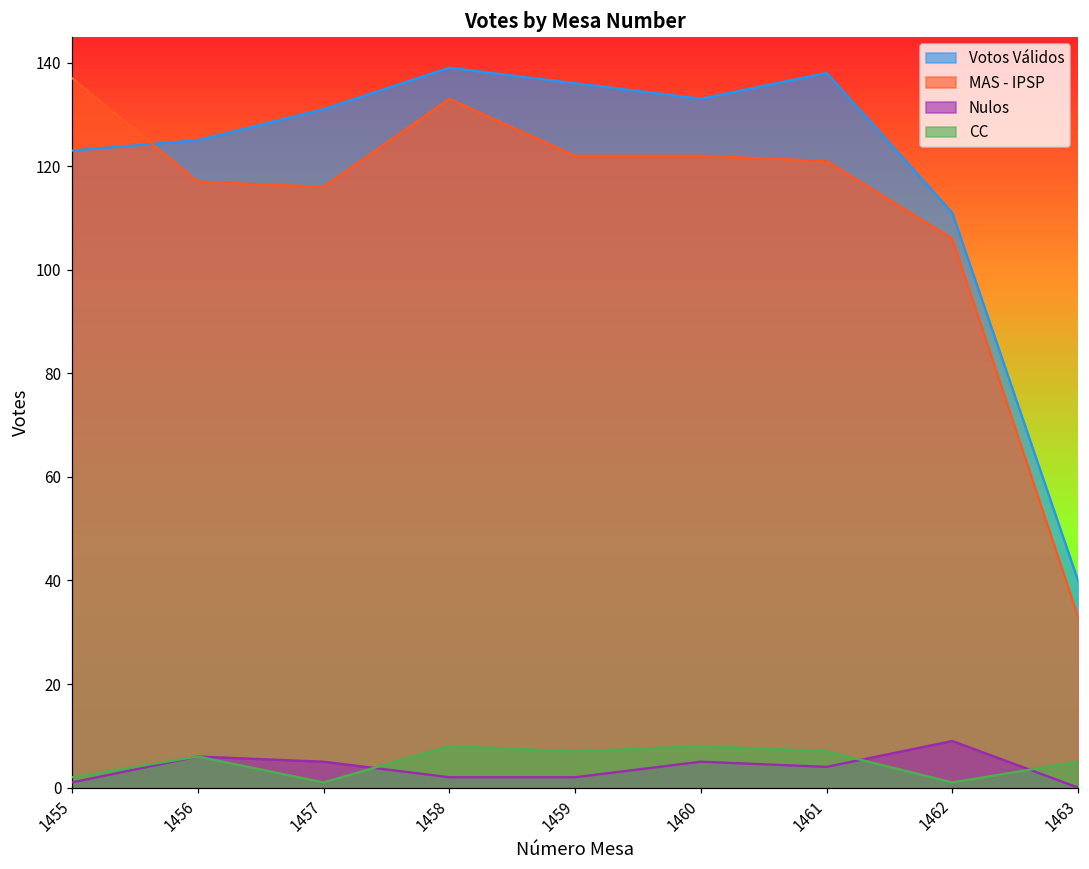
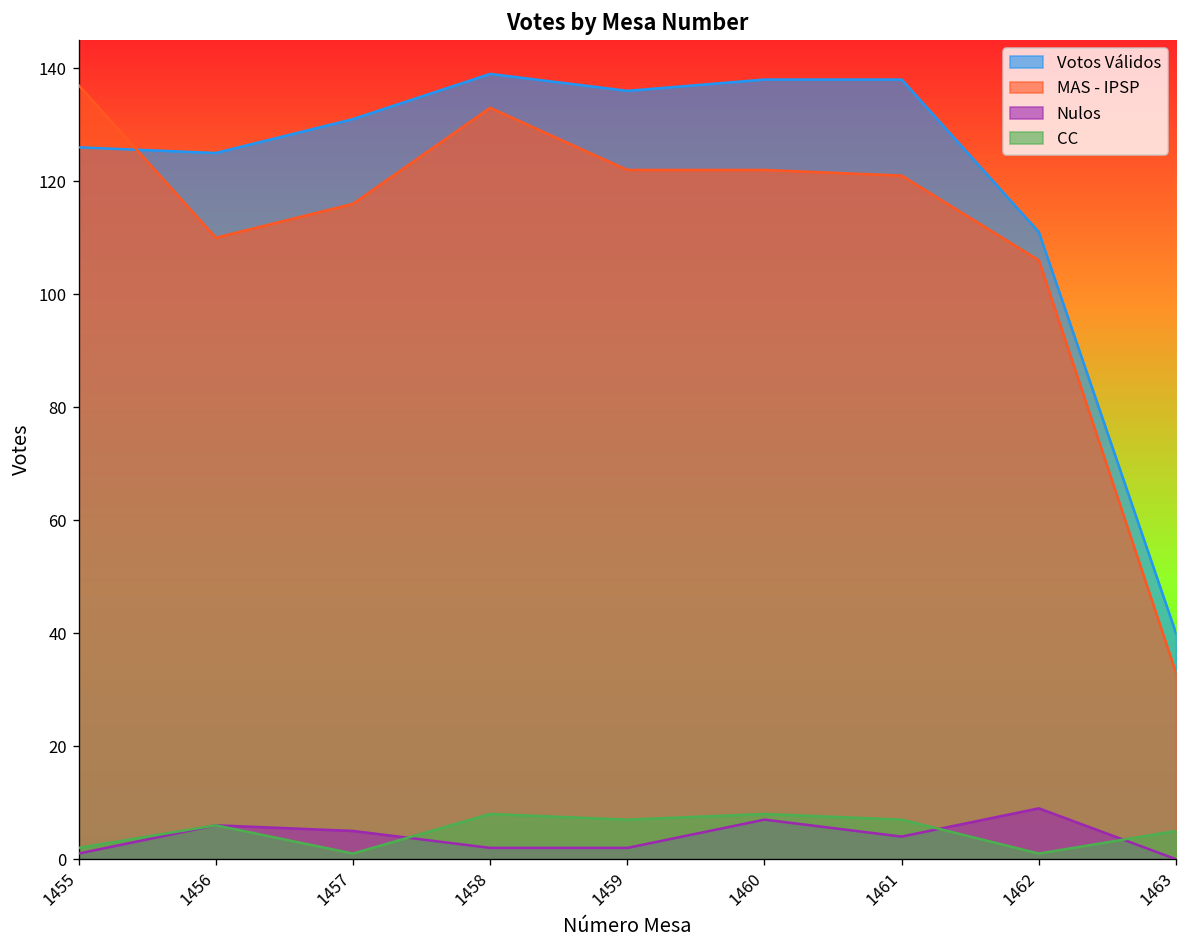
Votos Válidos, 1455: 123 -> 126
MAS - IPSP, 1456: 117 -> 110
Votos Válidos, 1460: 133 -> 138
Nulos, 1460: 5 -> 7
